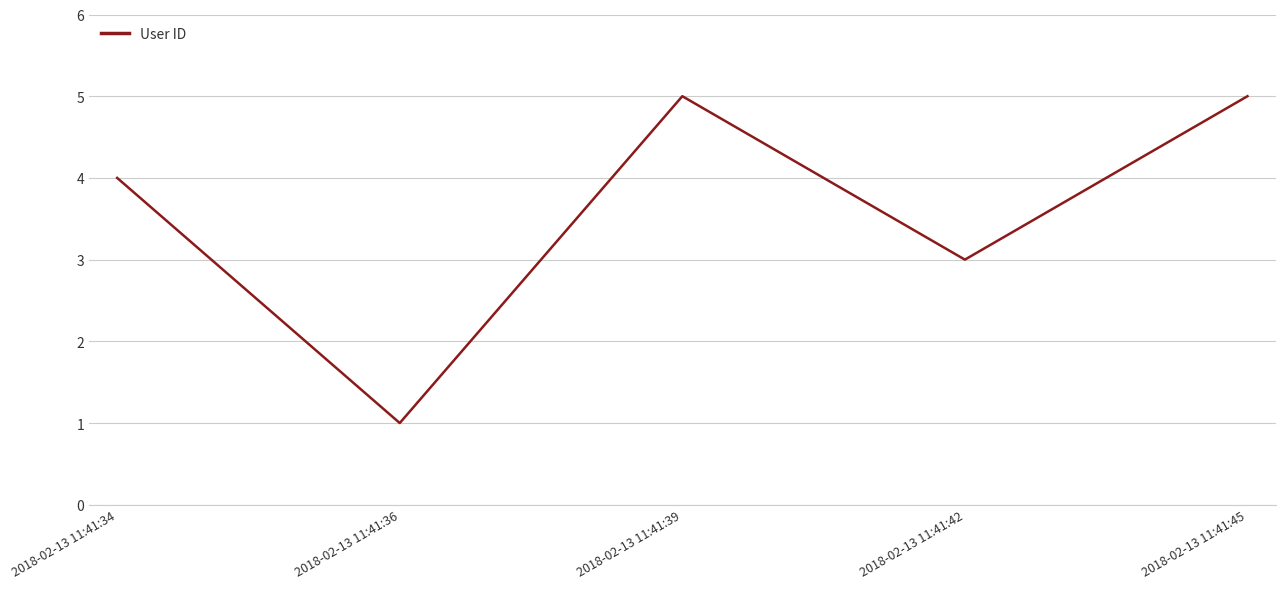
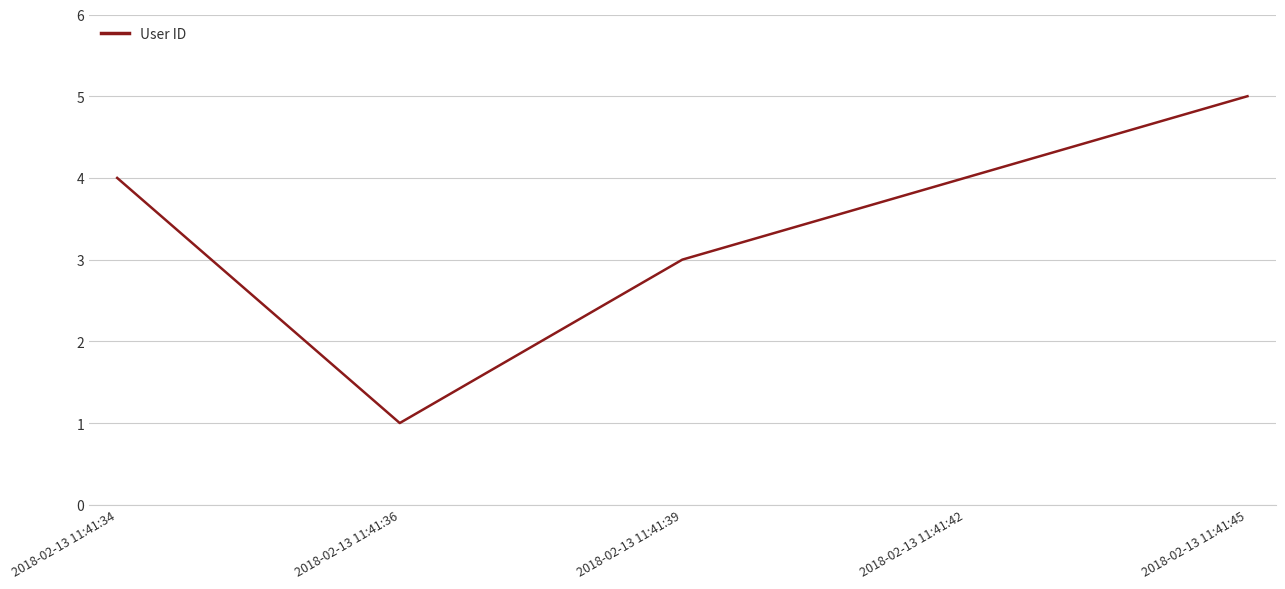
2018-02-13 11:41:39: 5 -> 3
2018-02-13 11:41:42: 3 -> 4
